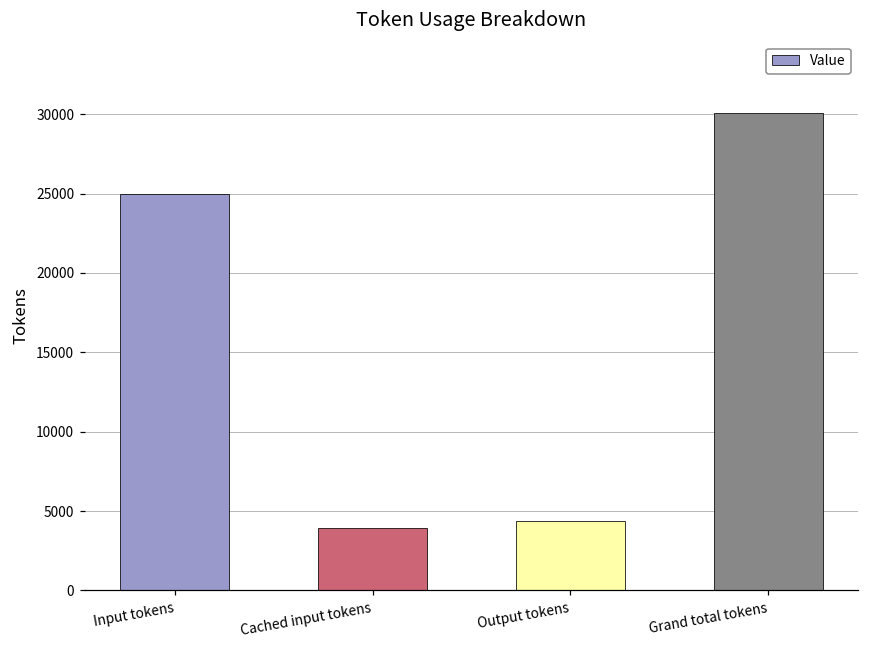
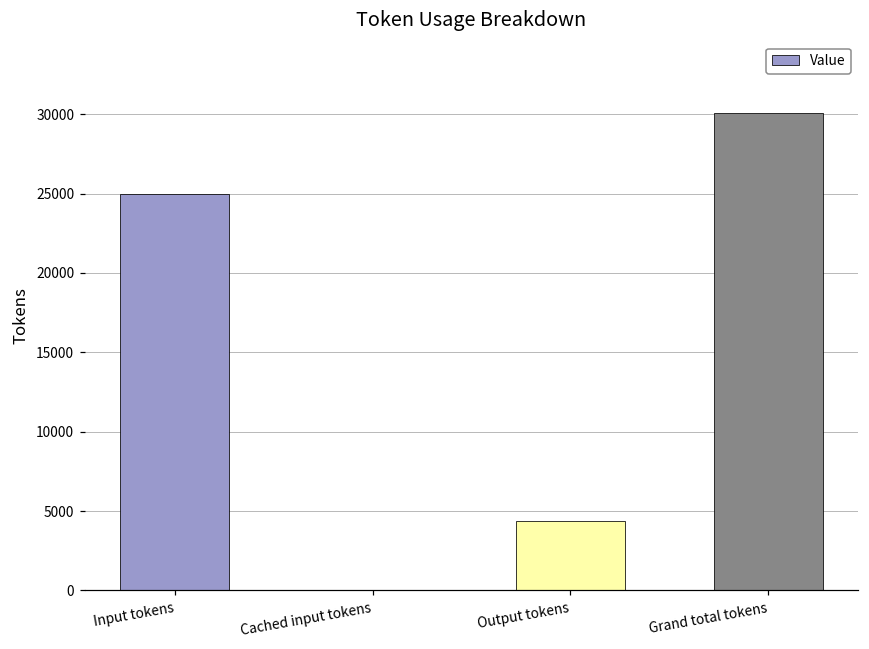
Cached input tokens: 3900 -> 0
